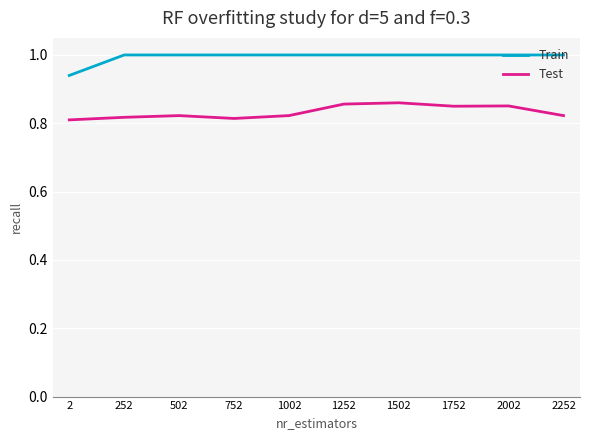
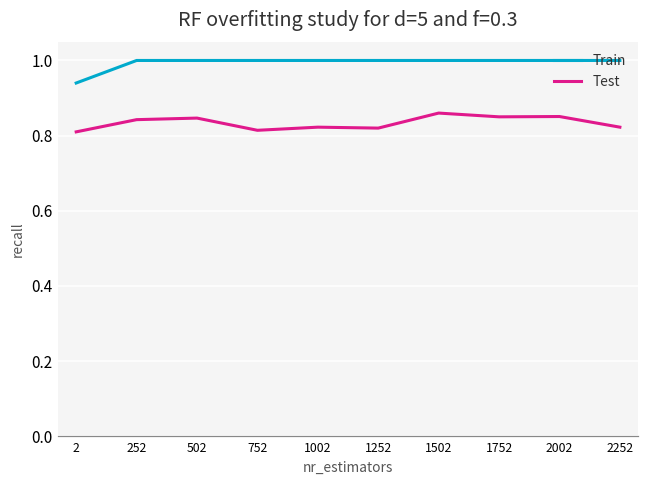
Test, 252: 0.82 -> 0.84
Test, 502: 0.82 -> 0.85
Test, 1252: 0.86 -> 0.82
